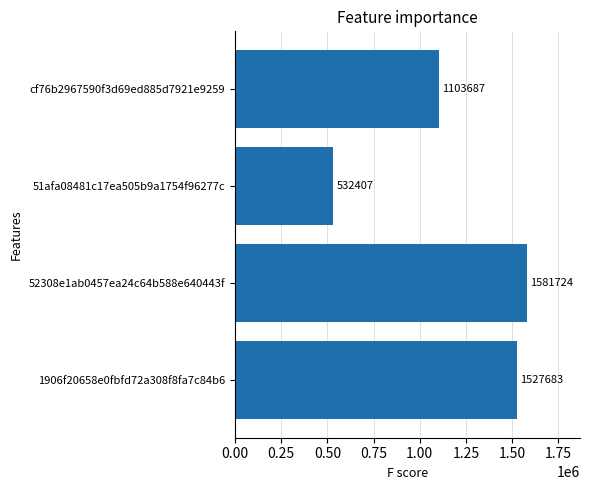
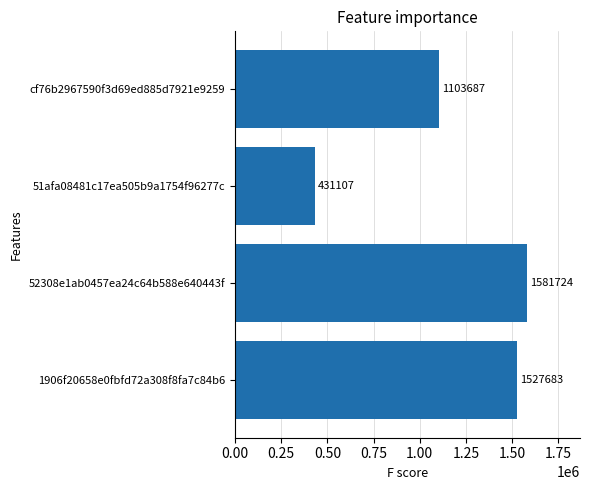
51afa08481c17ea505b9a1754f96277c: 532407 -> 431107
